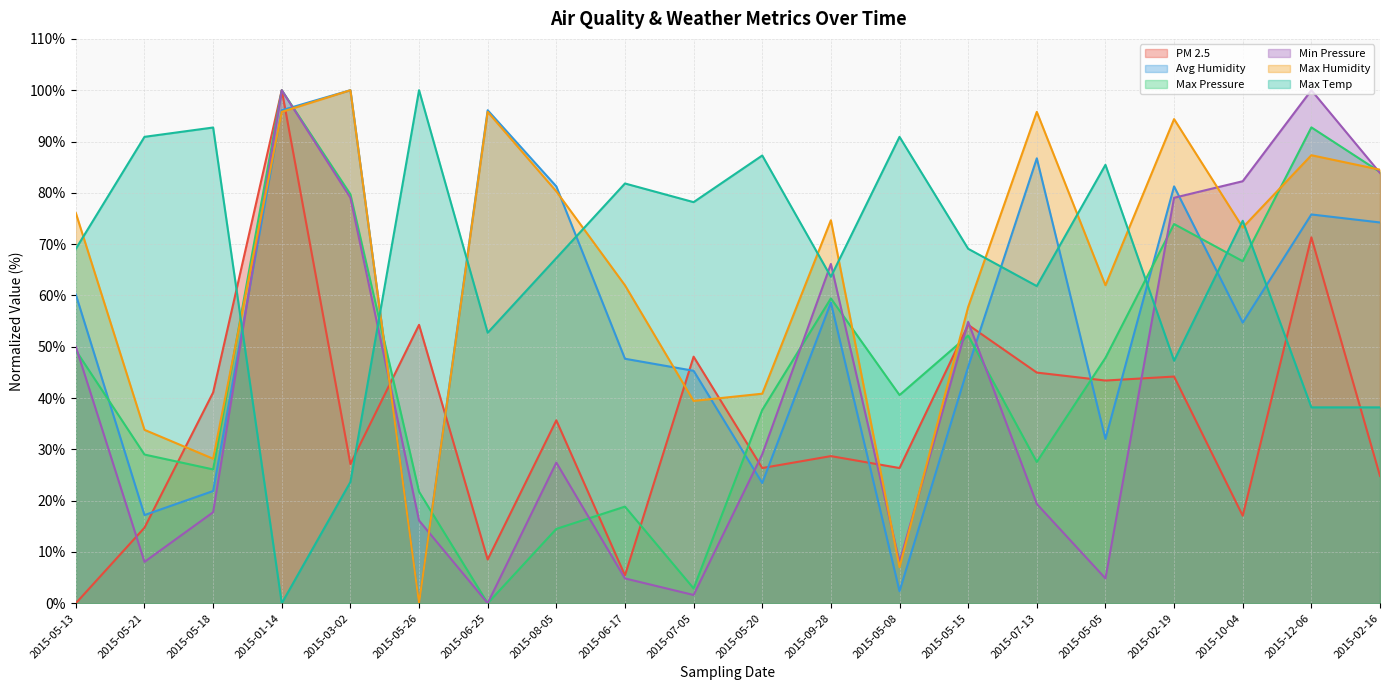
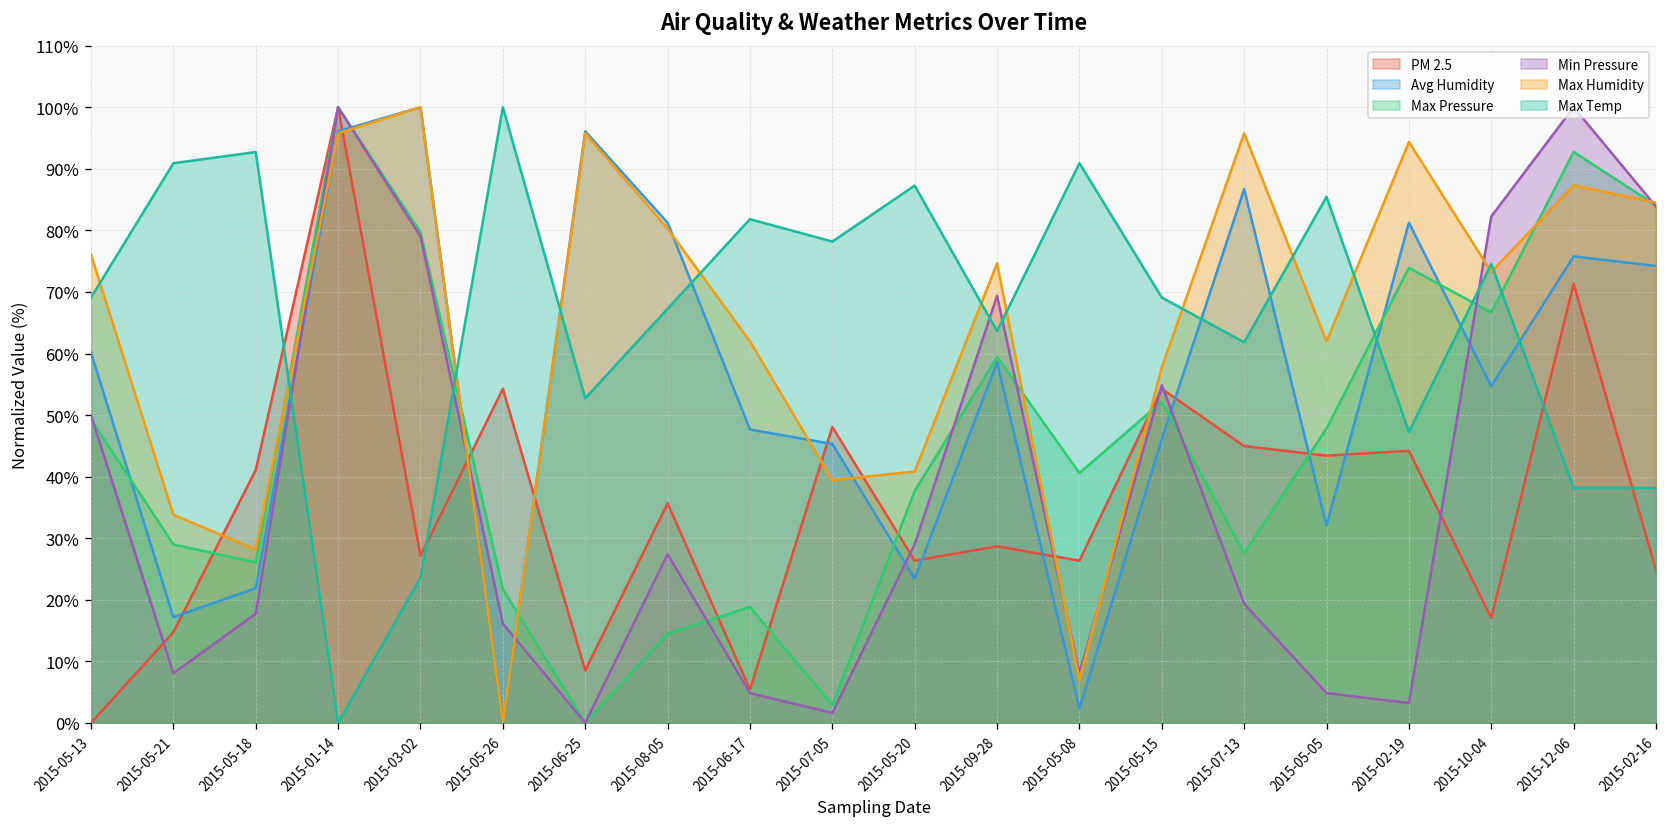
Min Pressure, 2015-09-28: 66% -> 69%
Min Pressure, 2015-02-19: 79% -> 3%
